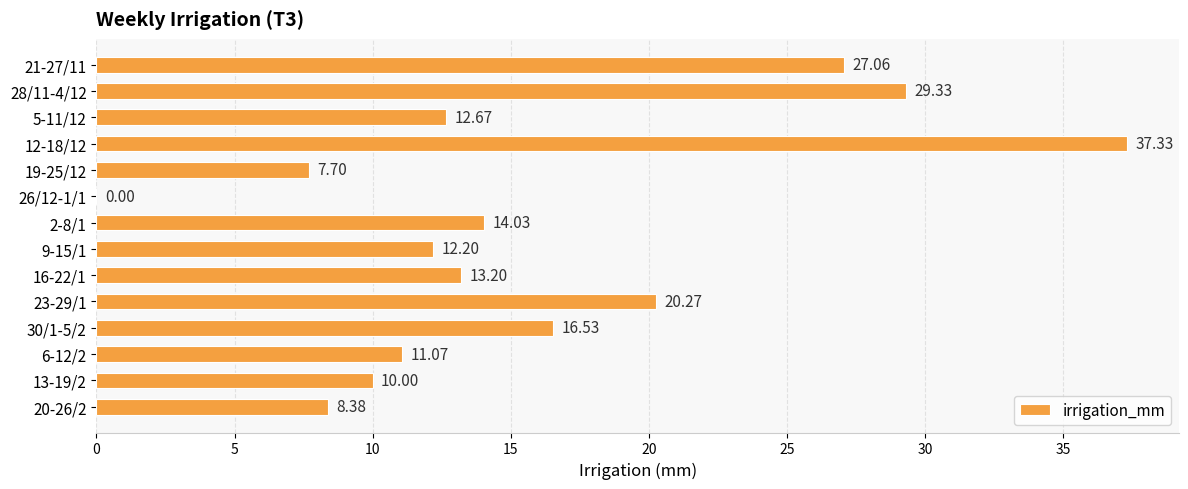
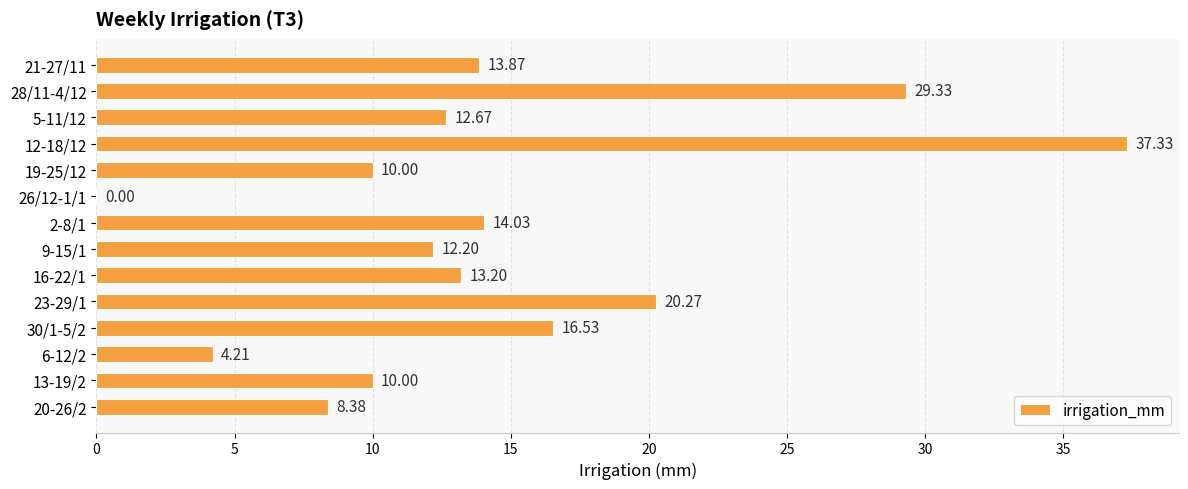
21-27/11: 27.06 -> 13.87
19-25/12: 7.70 -> 10.00
6-12/2: 11.07 -> 4.21
